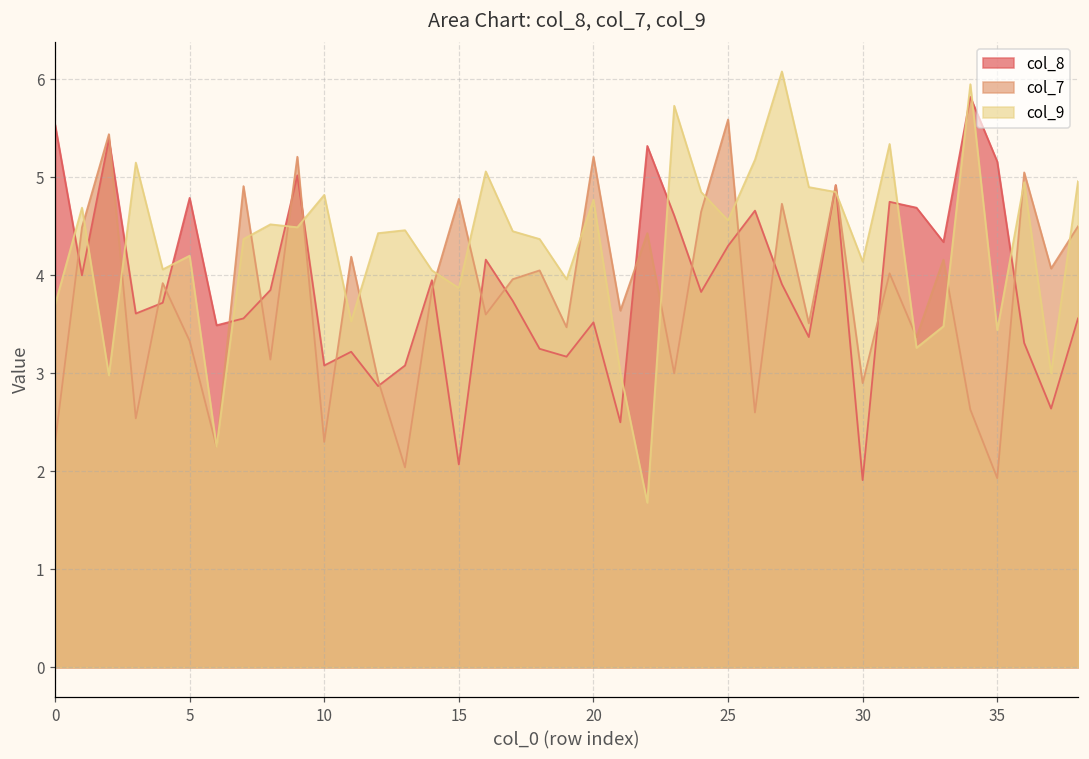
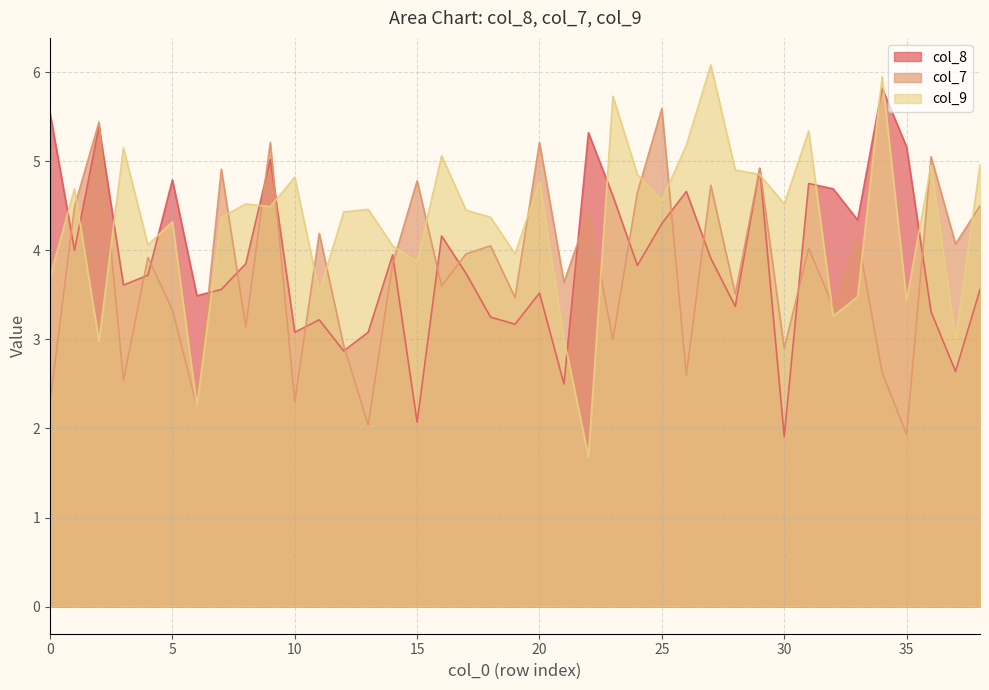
col_9, 5: 4.2 -> 4.3
col_9, 30: 4.1 -> 4.5
